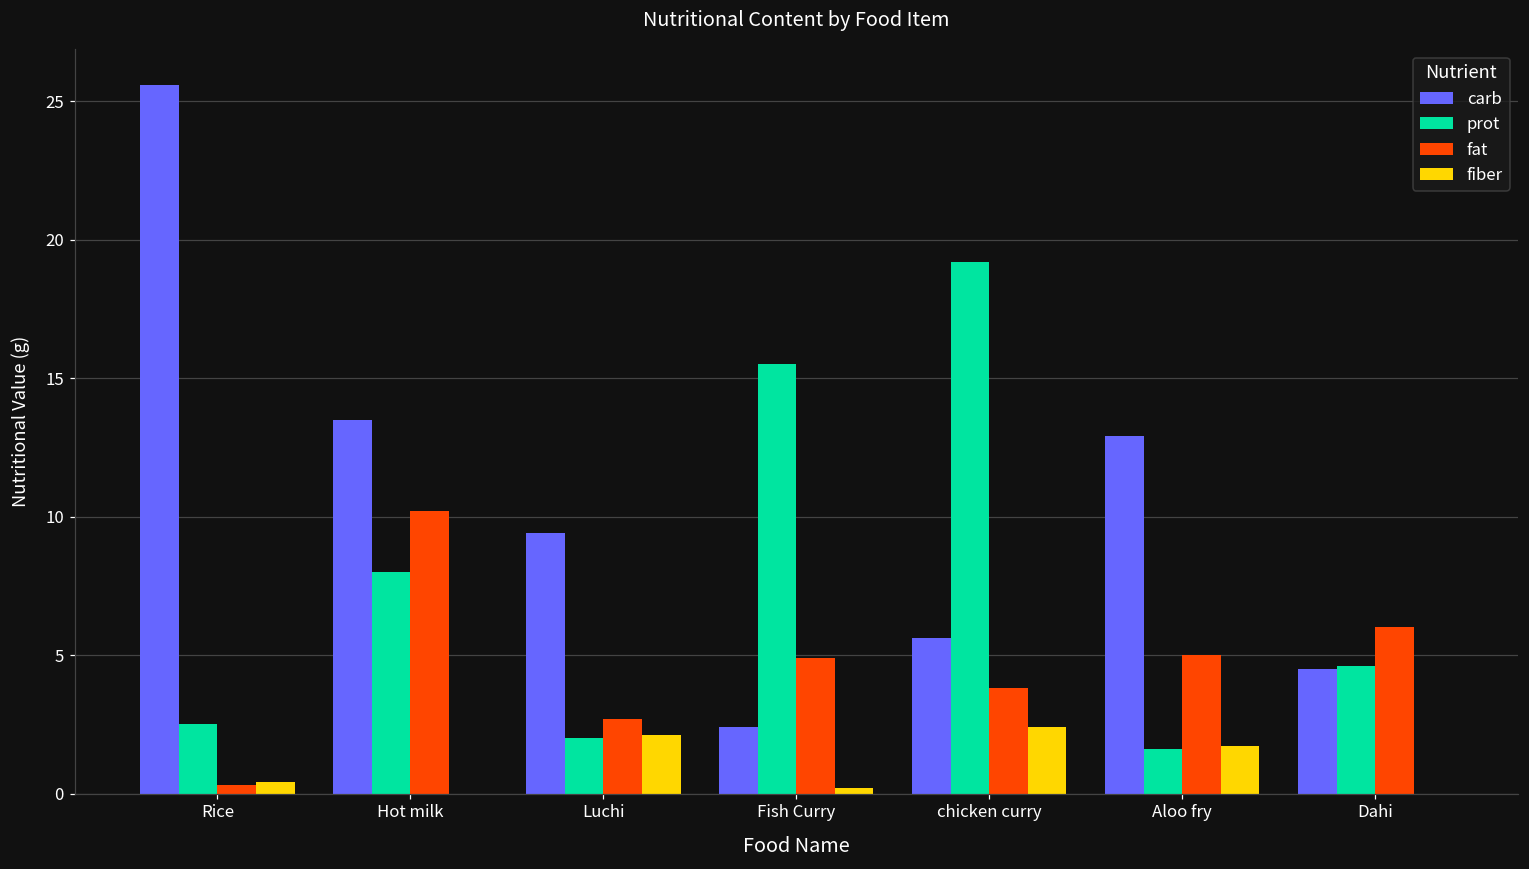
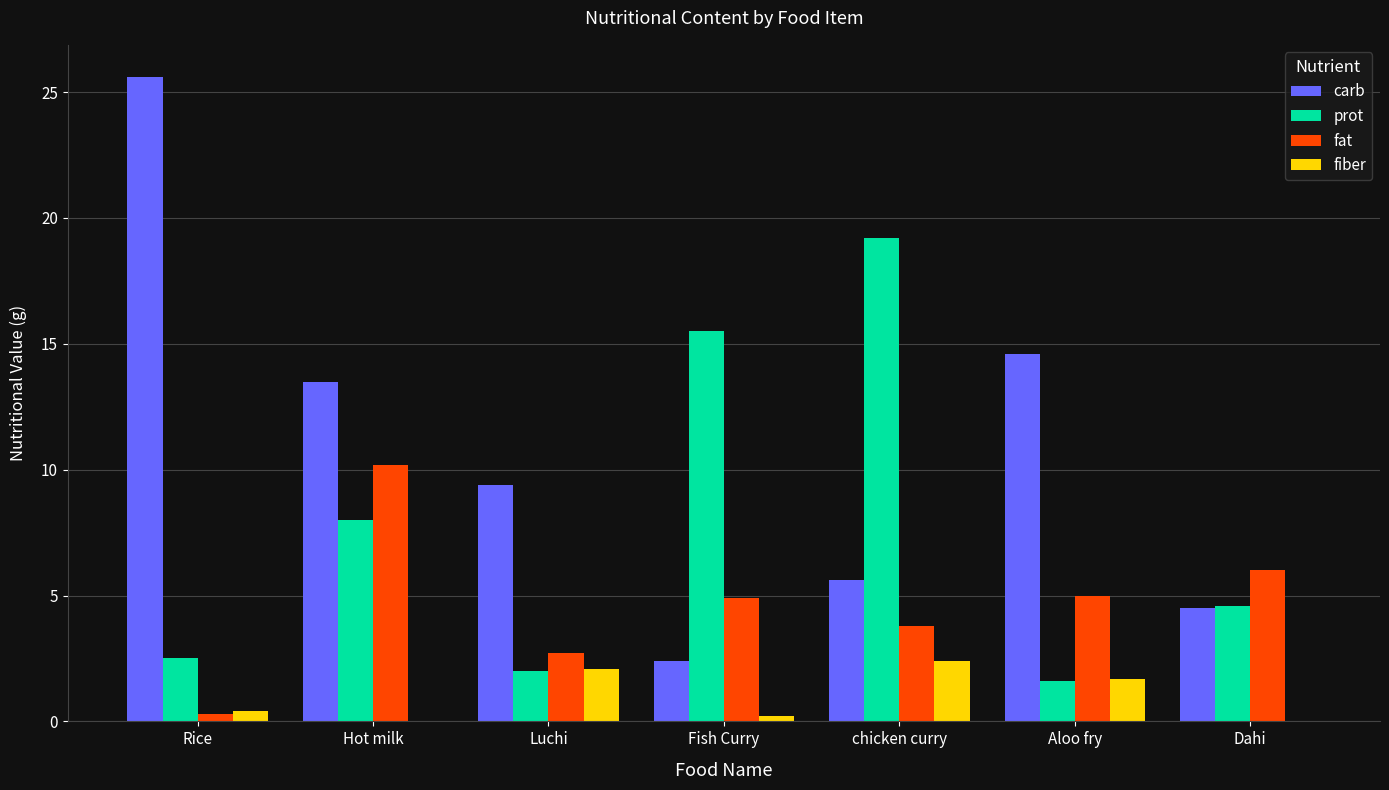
carb, Aloo fry: 12.9 -> 14.6
